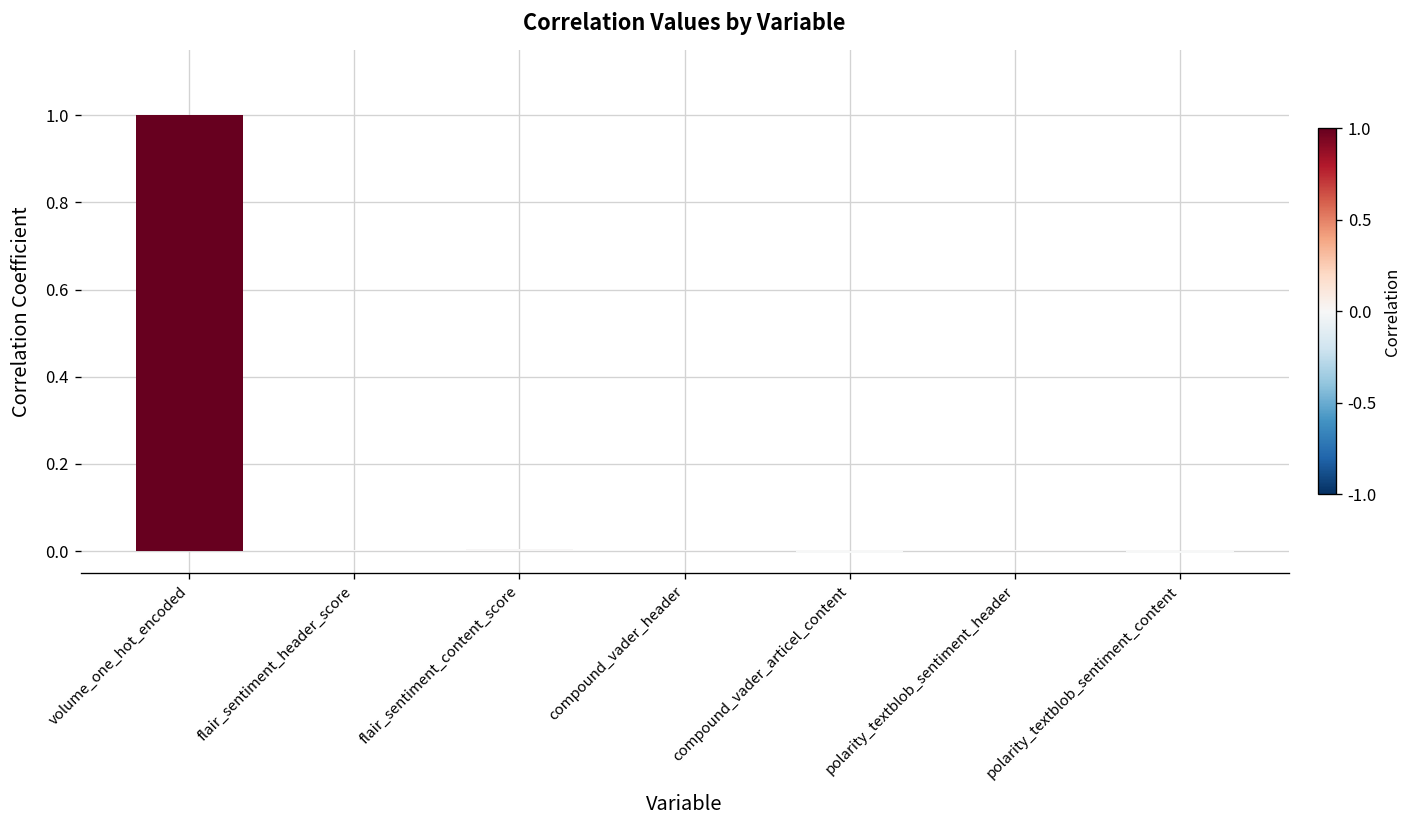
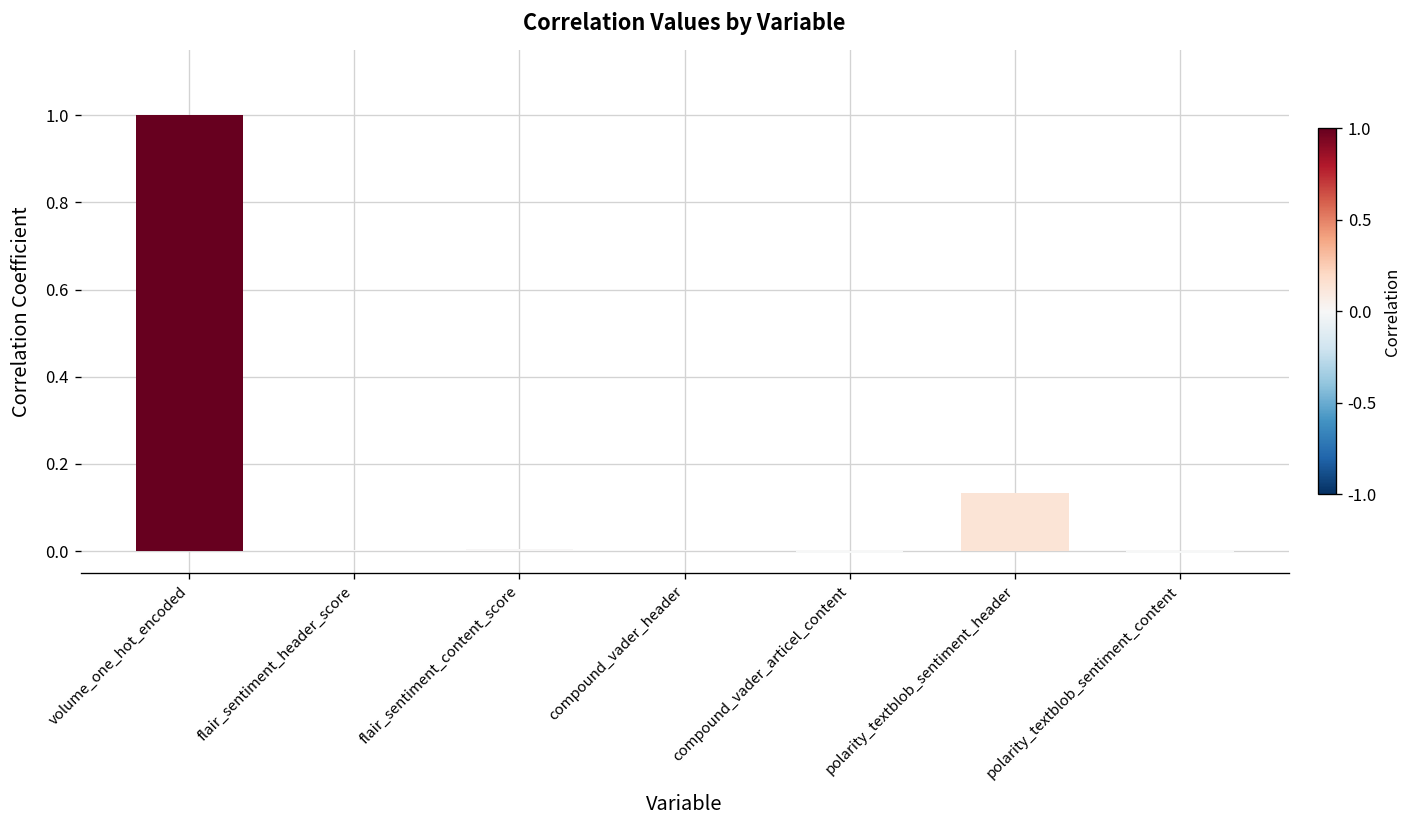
polarity_textblob_sentiment_header: 0.00 -> 0.13
